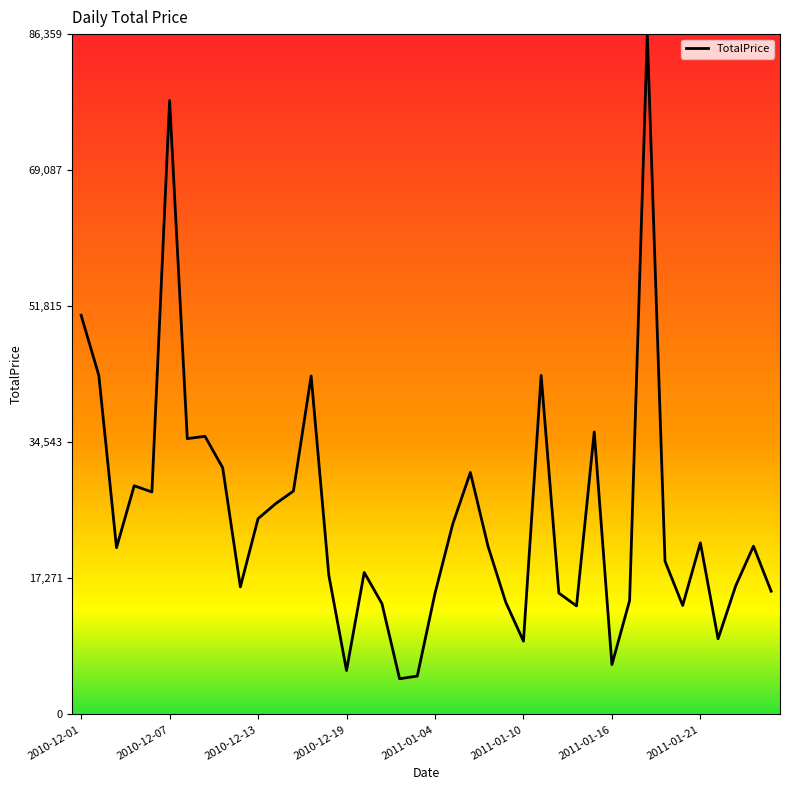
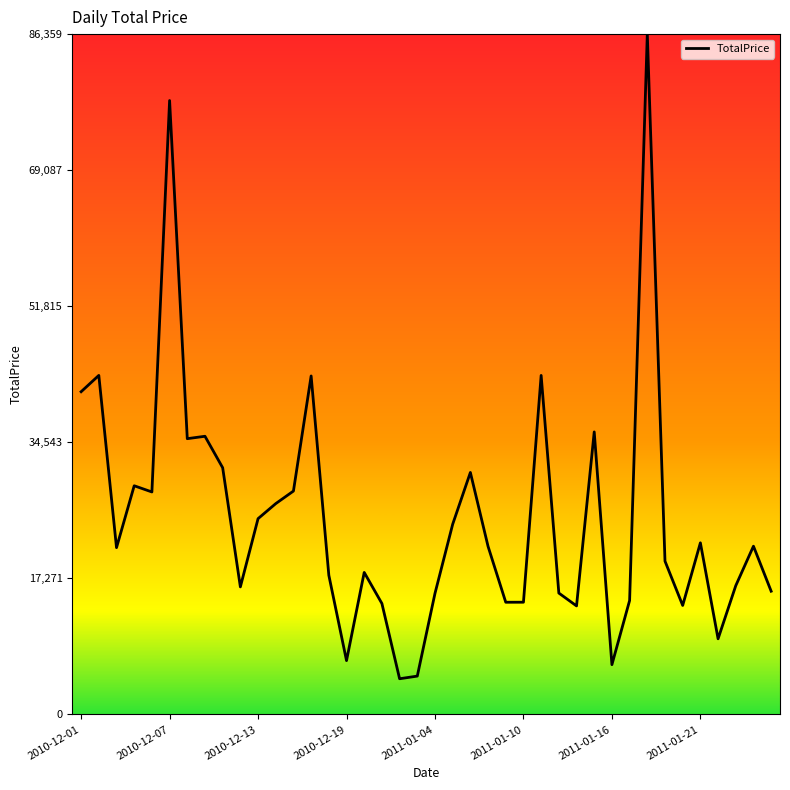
2010-12-01: 51,000 -> 41,000
2010-12-19: 6,000 -> 7,000
2011-01-10: 9,000 -> 14,000
